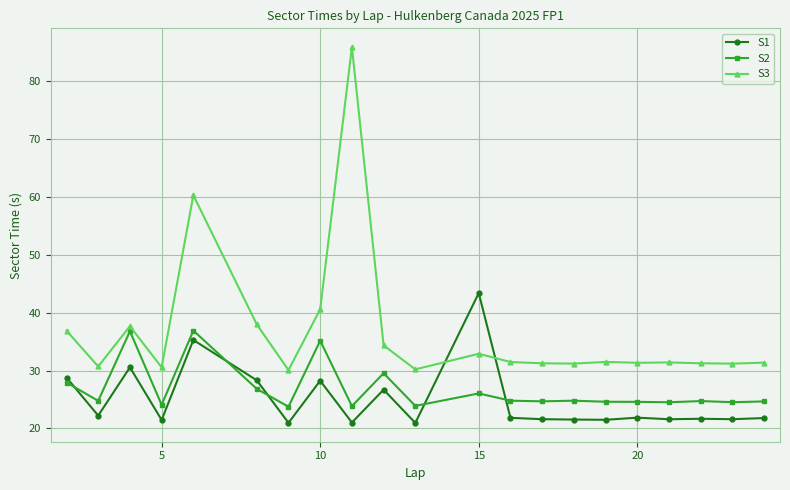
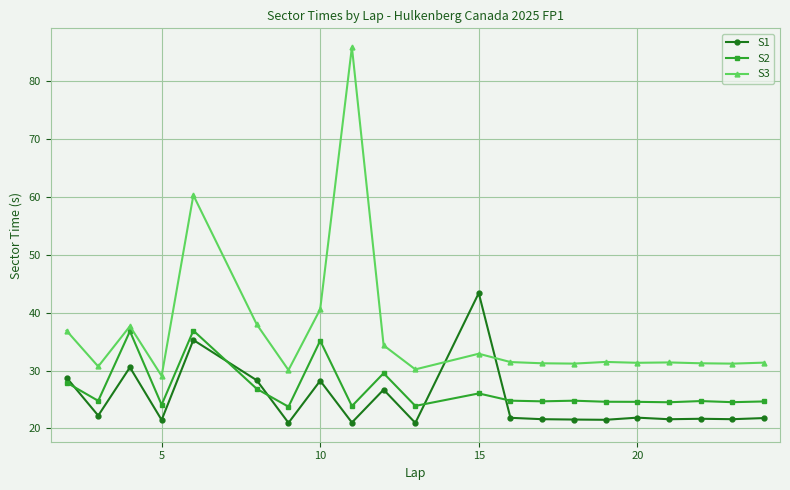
S3, 5: 31 -> 29
